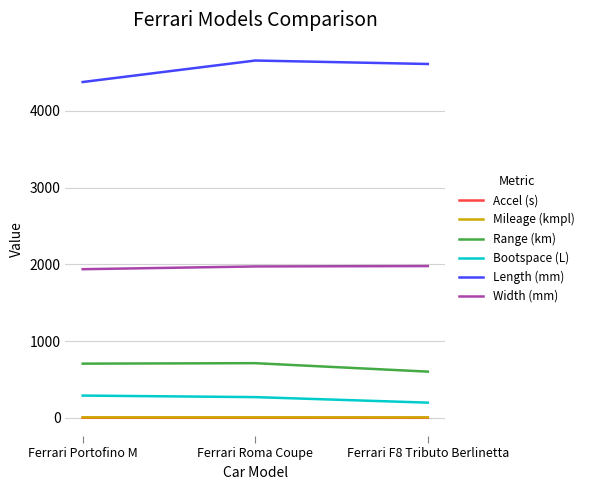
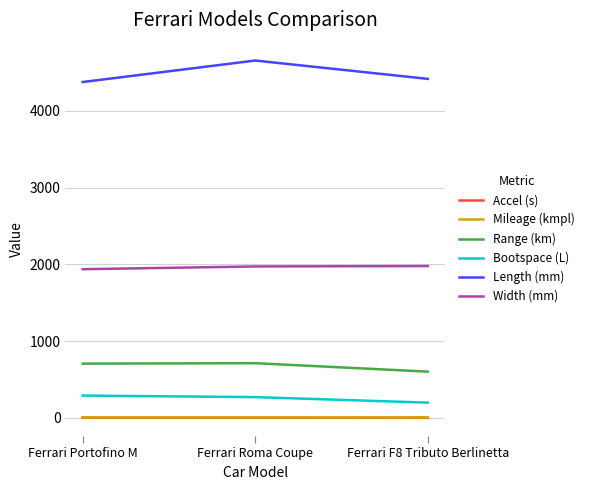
Length (mm), Ferrari F8 Tributo Berlinetta: 4600 -> 4400
